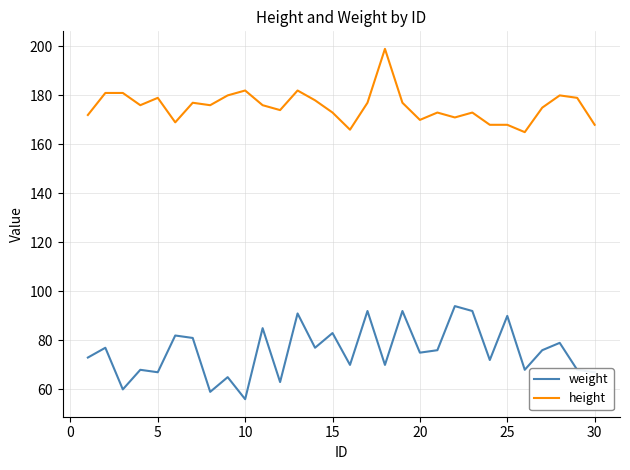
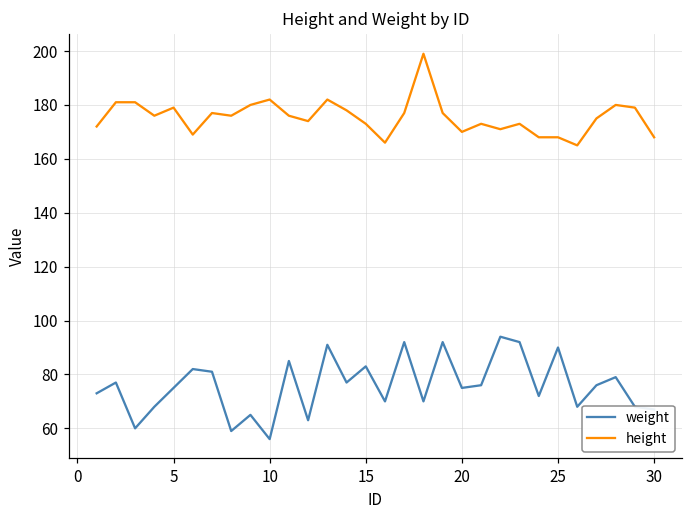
weight, 5: 67 -> 75
